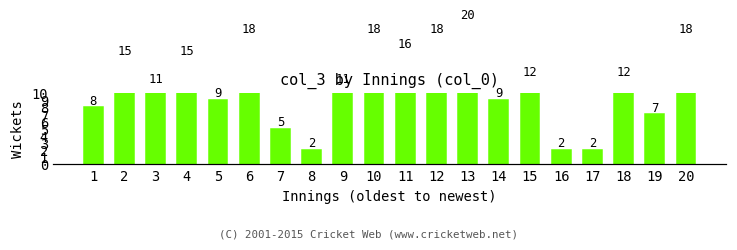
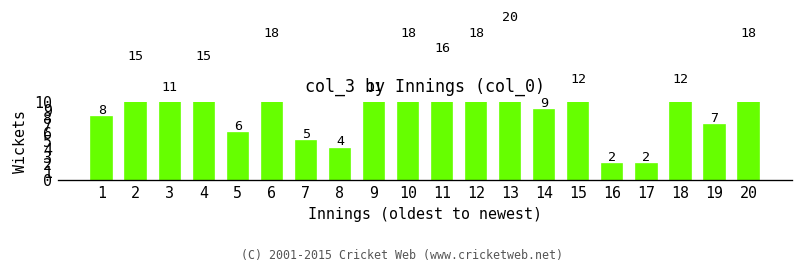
5: 9 -> 6
8: 2 -> 4
